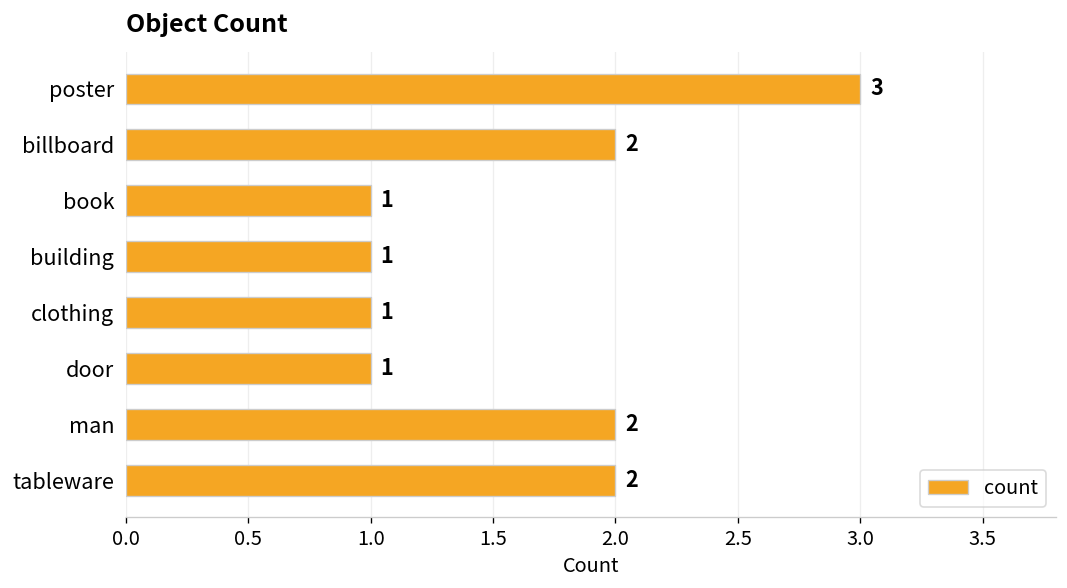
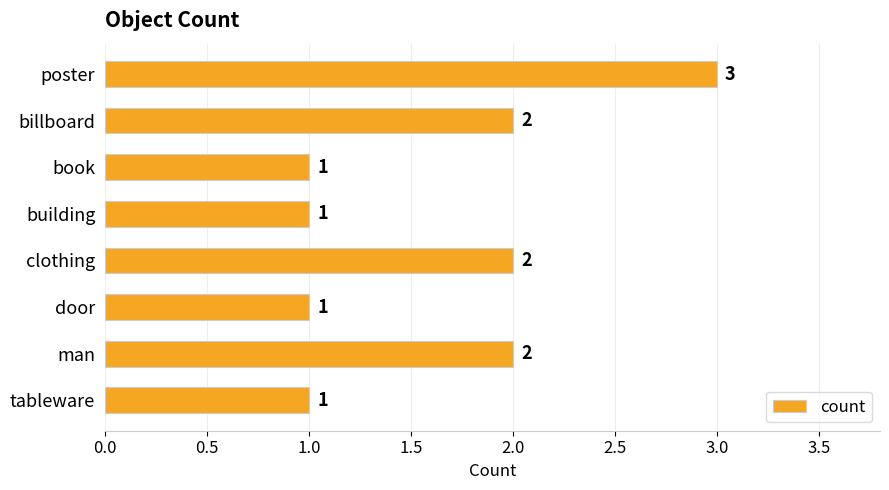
clothing: 1 -> 2
tableware: 2 -> 1
